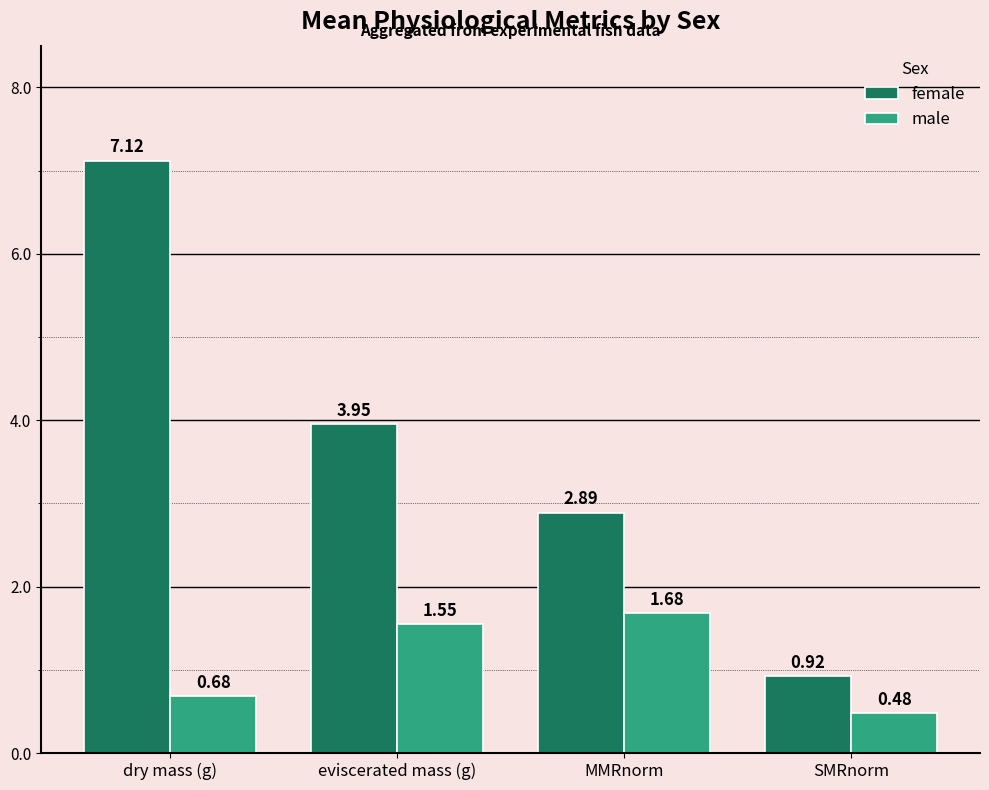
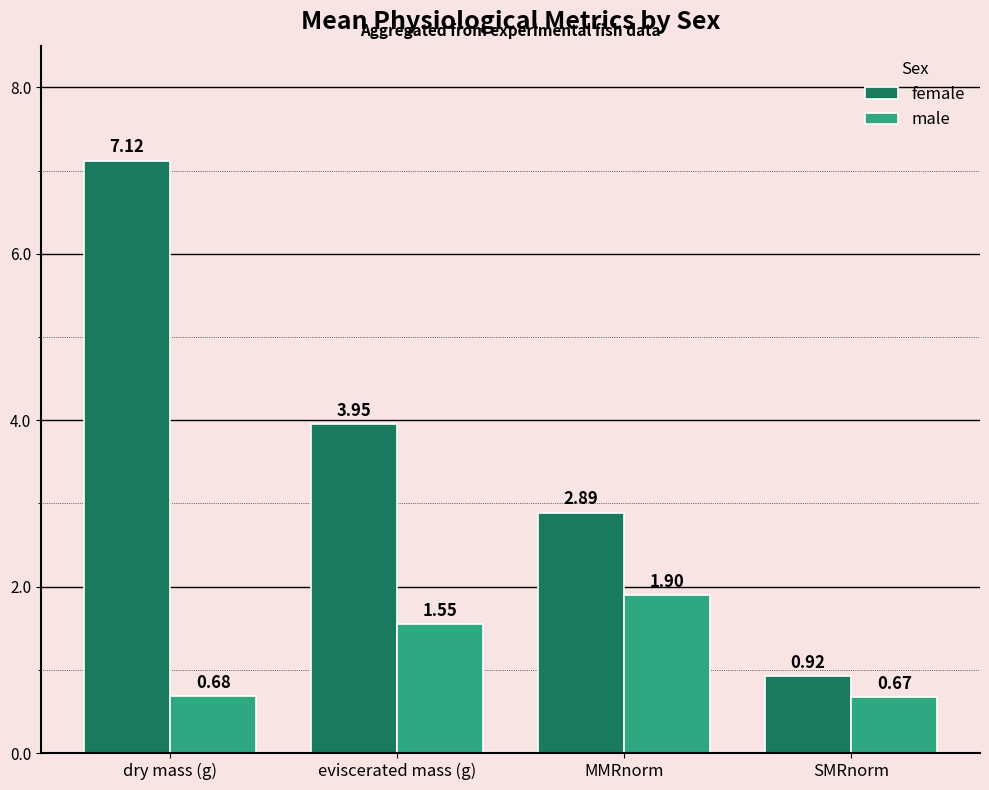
male, MMRnorm: 1.68 -> 1.90
male, SMRnorm: 0.48 -> 0.67
